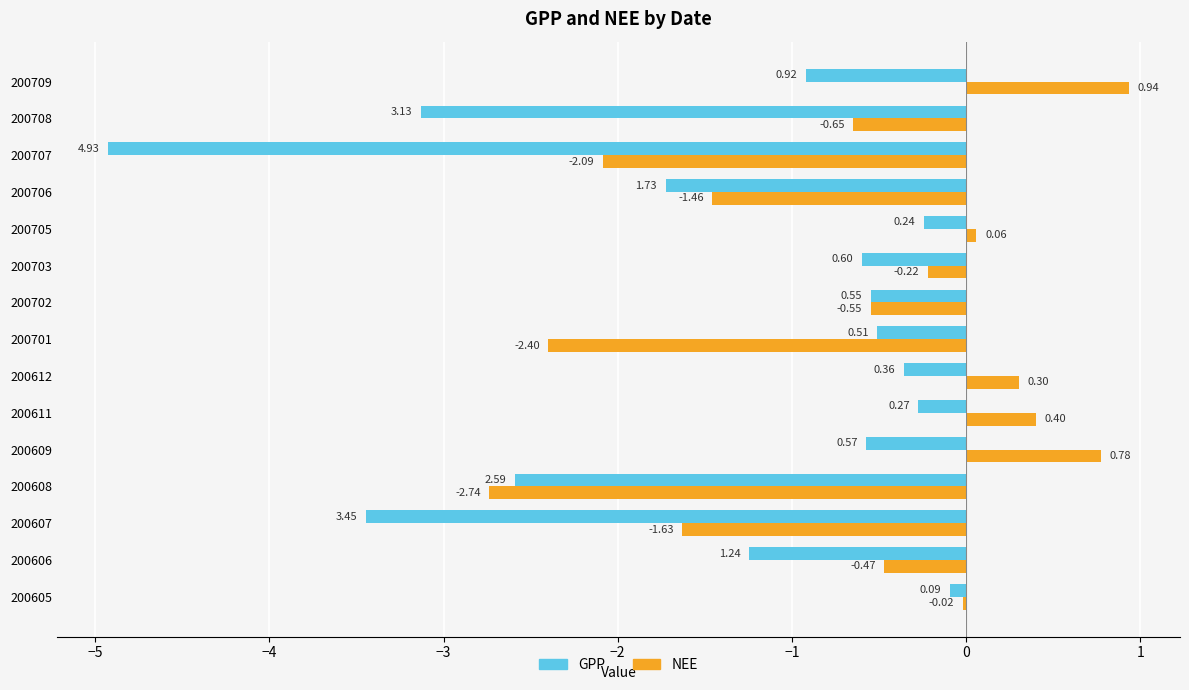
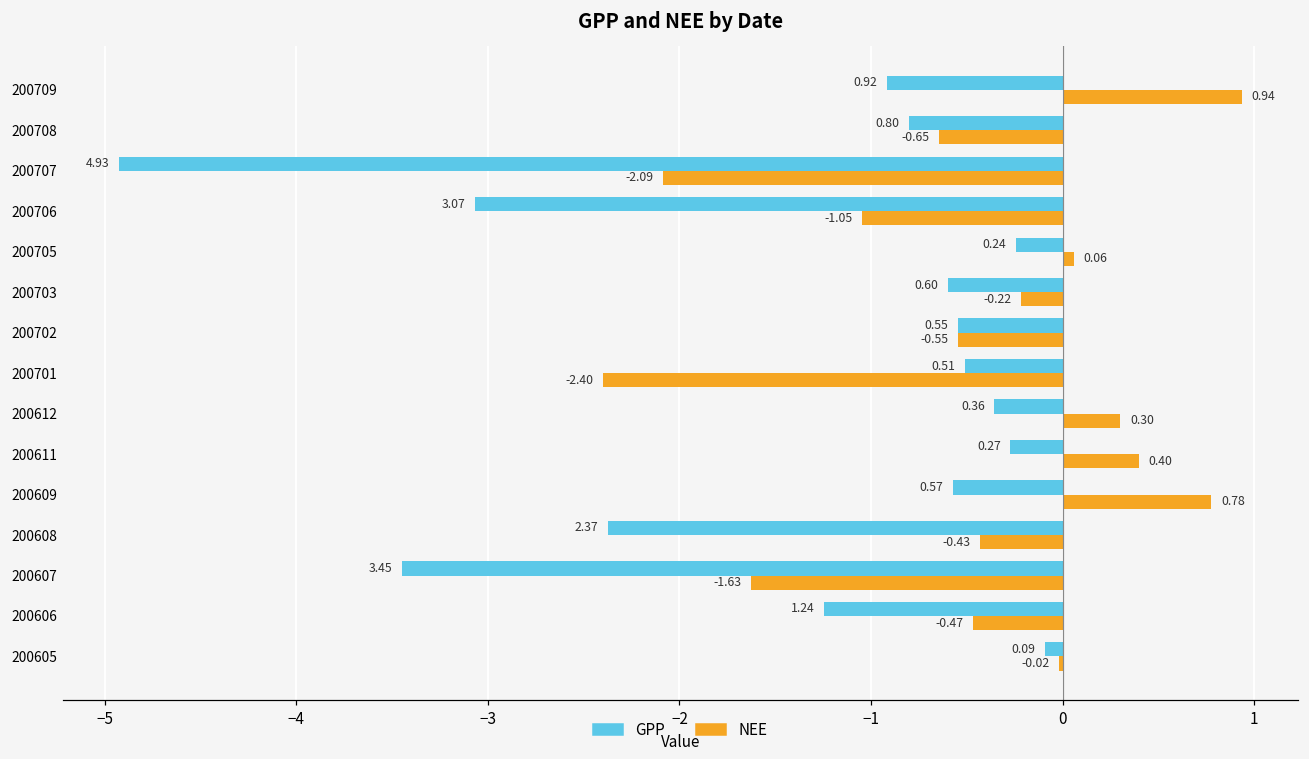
GPP, 200708: 3.13 -> 0.80
GPP, 200706: 1.73 -> 3.07
NEE, 200706: -1.46 -> -1.05
GPP, 200608: 2.59 -> 2.37
NEE, 200608: -2.74 -> -0.43
